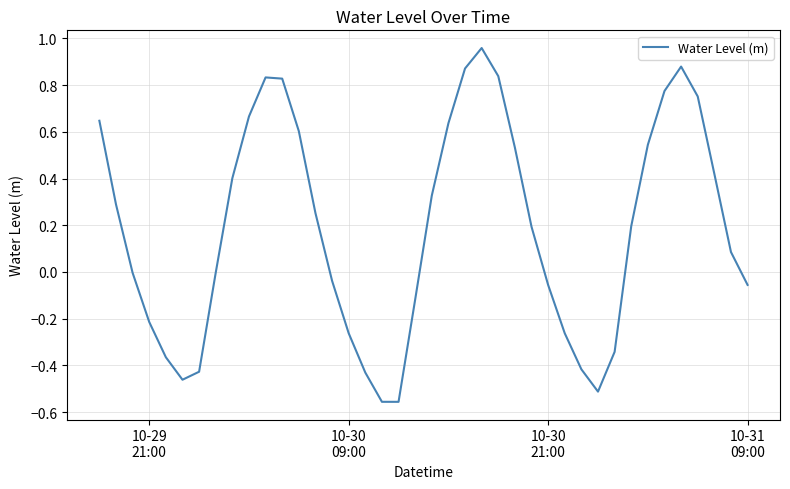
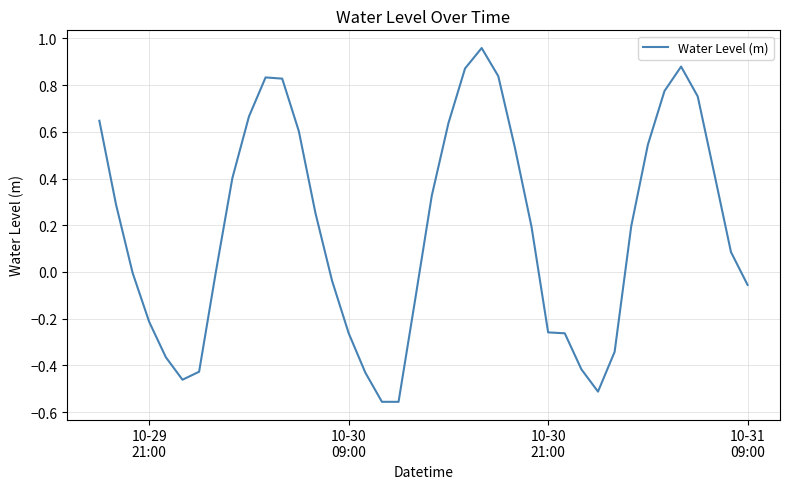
10-30 21:00: -0.06 -> -0.26
